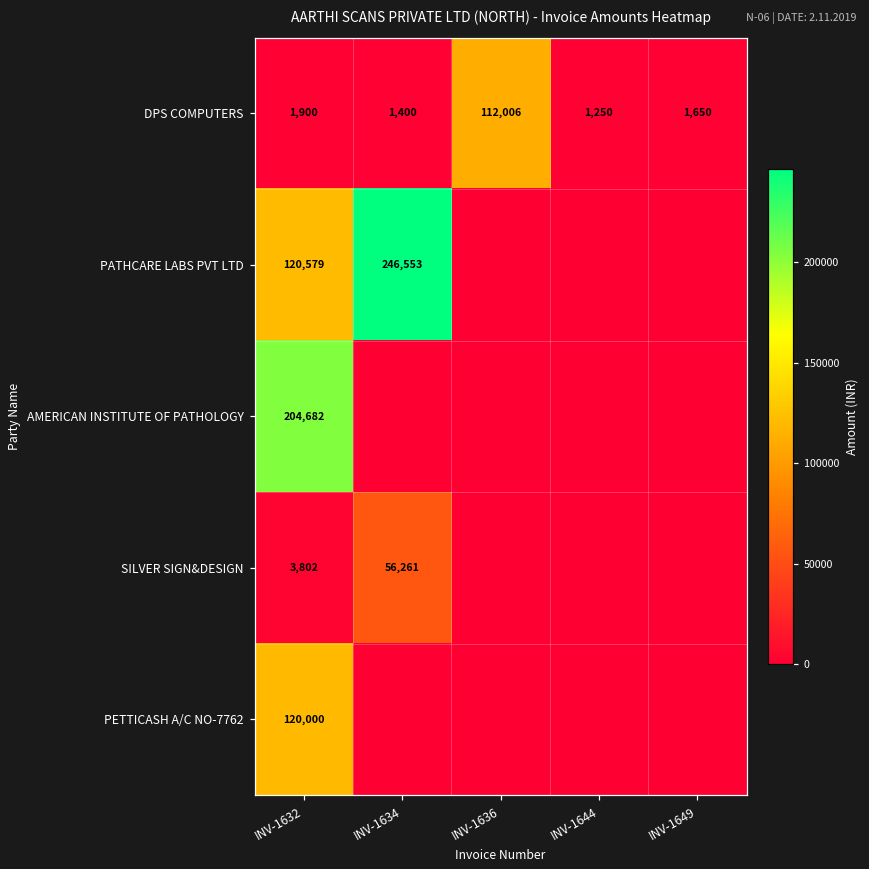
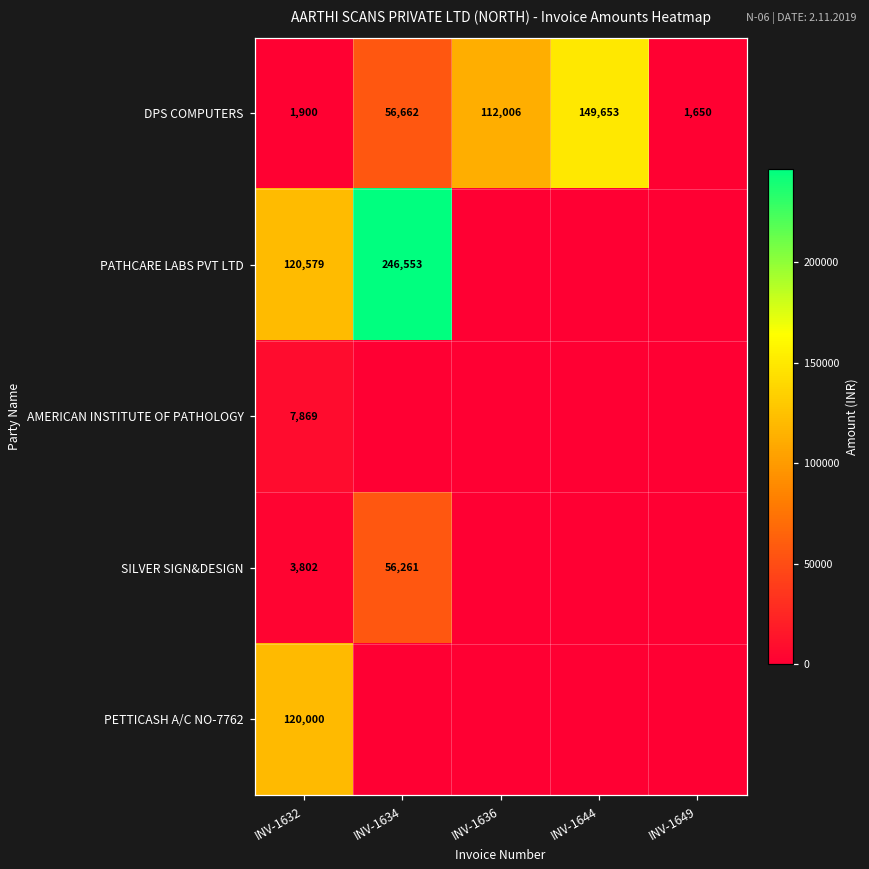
DPS COMPUTERS, INV-1634: 1,400 -> 56,662
DPS COMPUTERS, INV-1644: 1,250 -> 149,653
AMERICAN INSTITUTE OF PATHOLOGY, INV-1632: 204,682 -> 7,869
